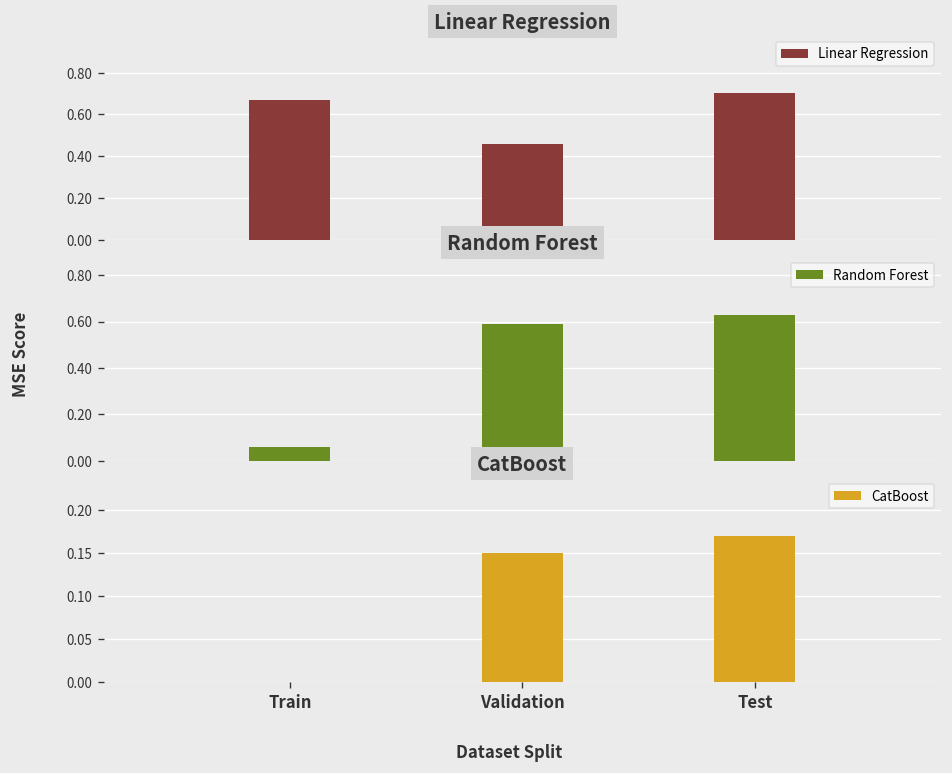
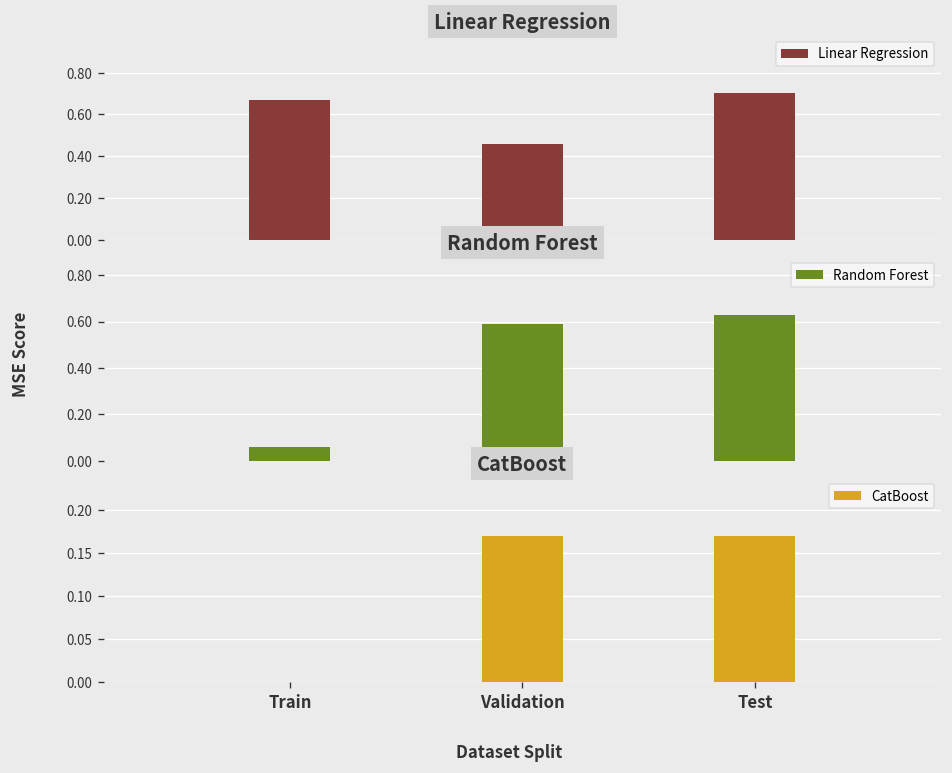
CatBoost, Validation: 0.15 -> 0.17
